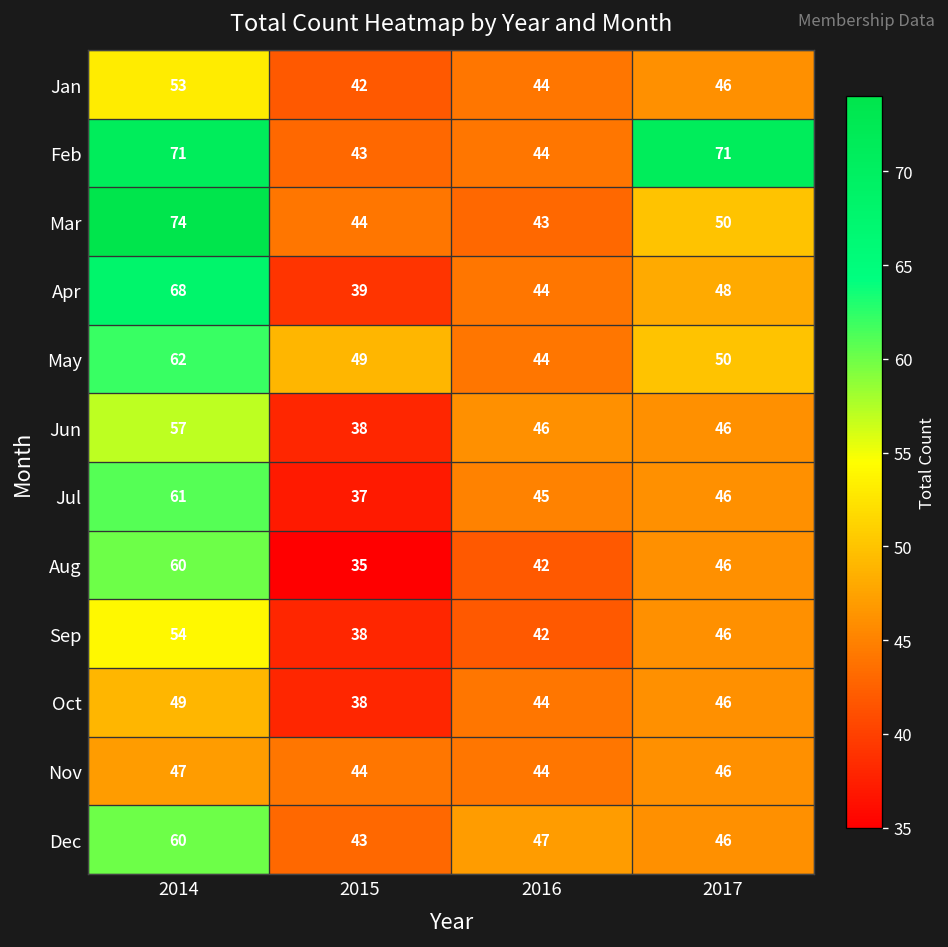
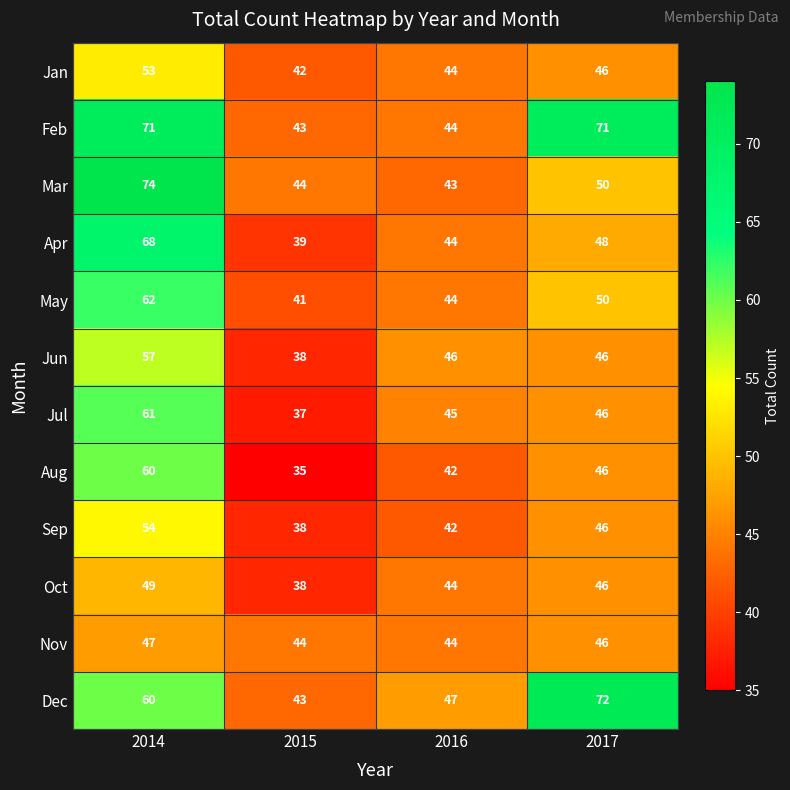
May, 2015: 49 -> 41
Dec, 2017: 46 -> 72
